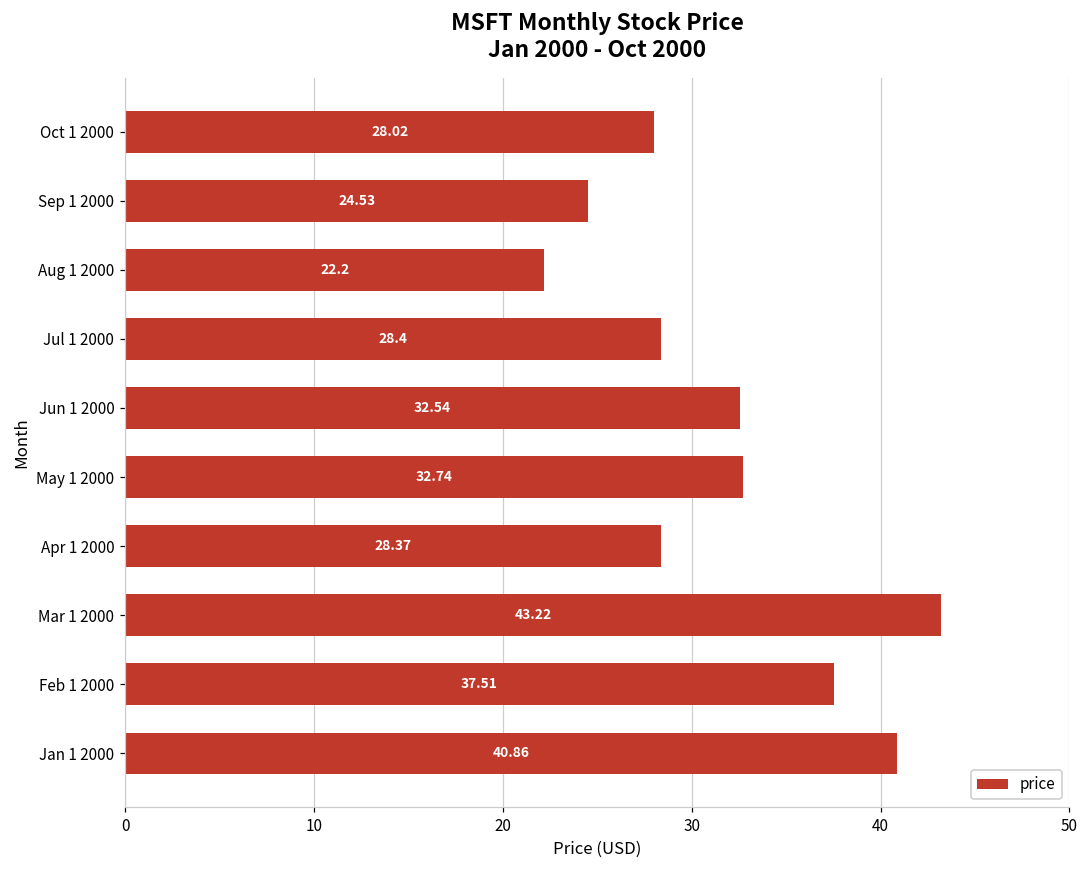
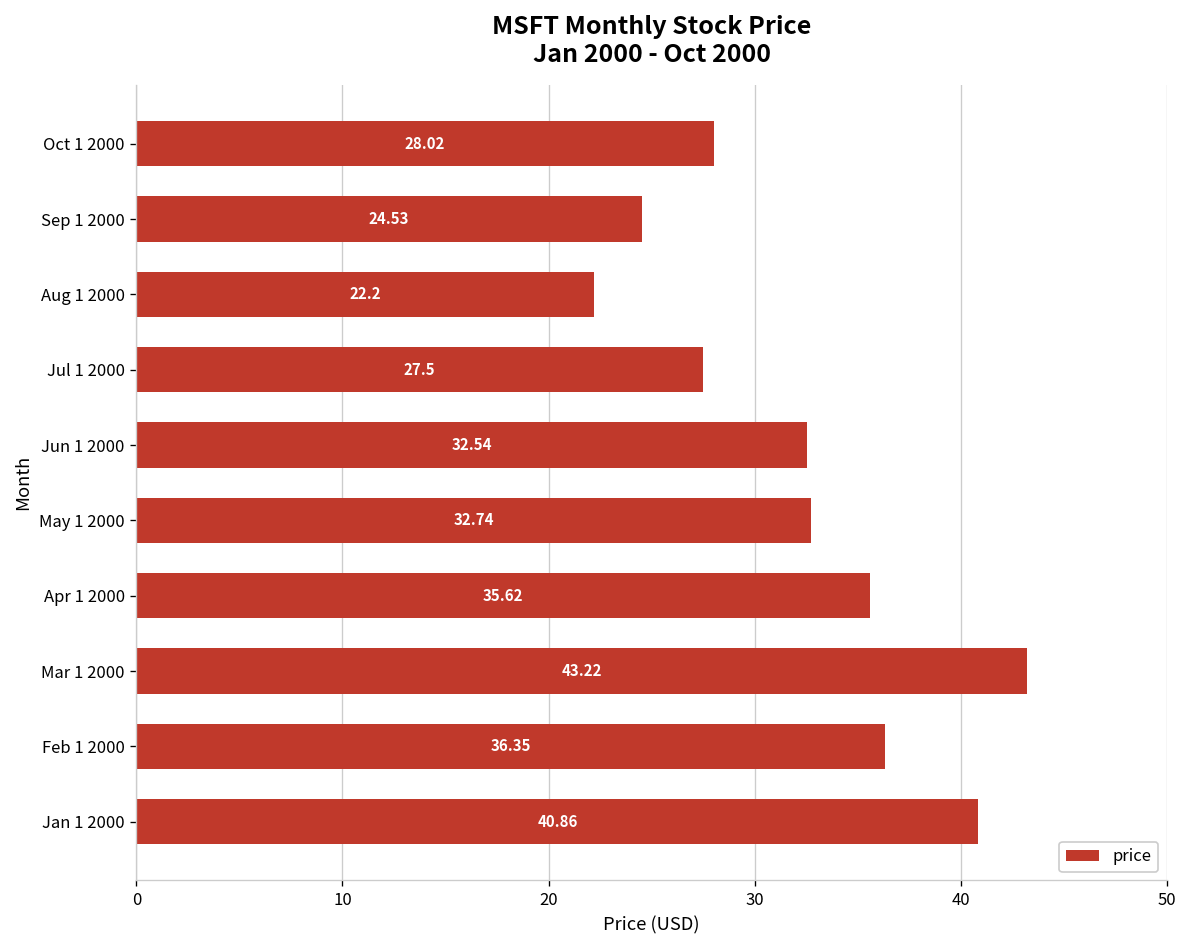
Jul 1 2000: 28.4 -> 27.5
Apr 1 2000: 28.37 -> 35.62
Feb 1 2000: 37.51 -> 36.35
